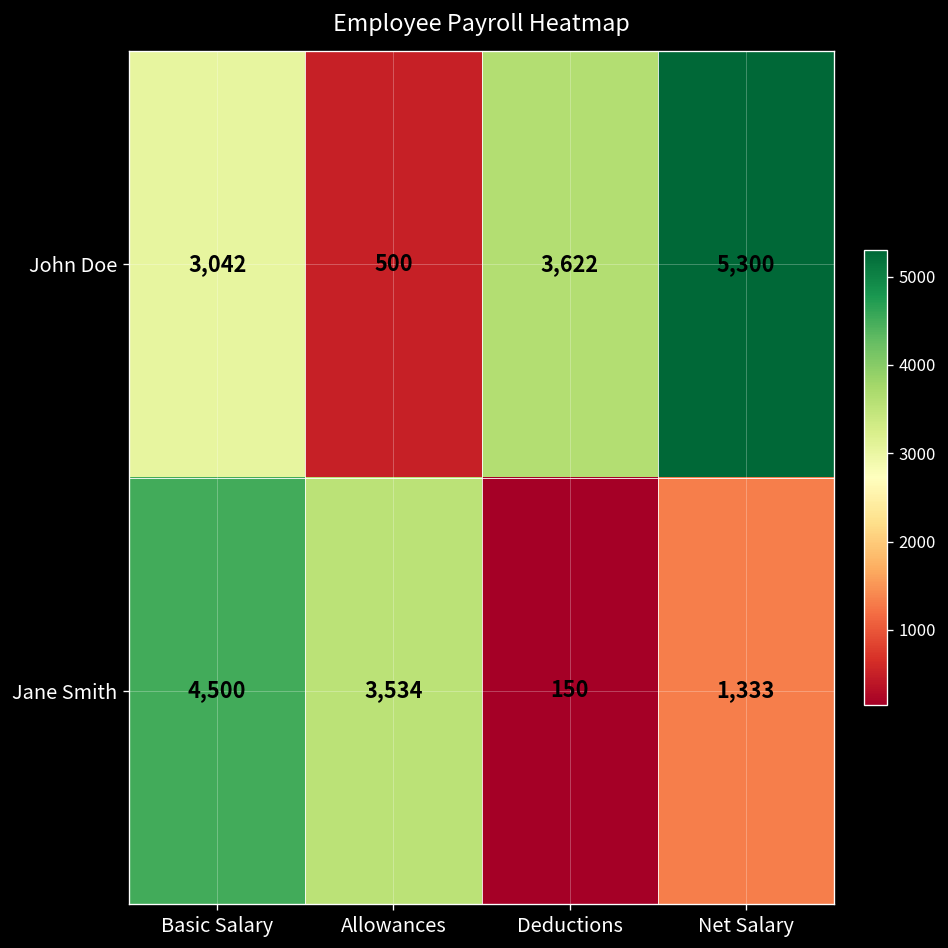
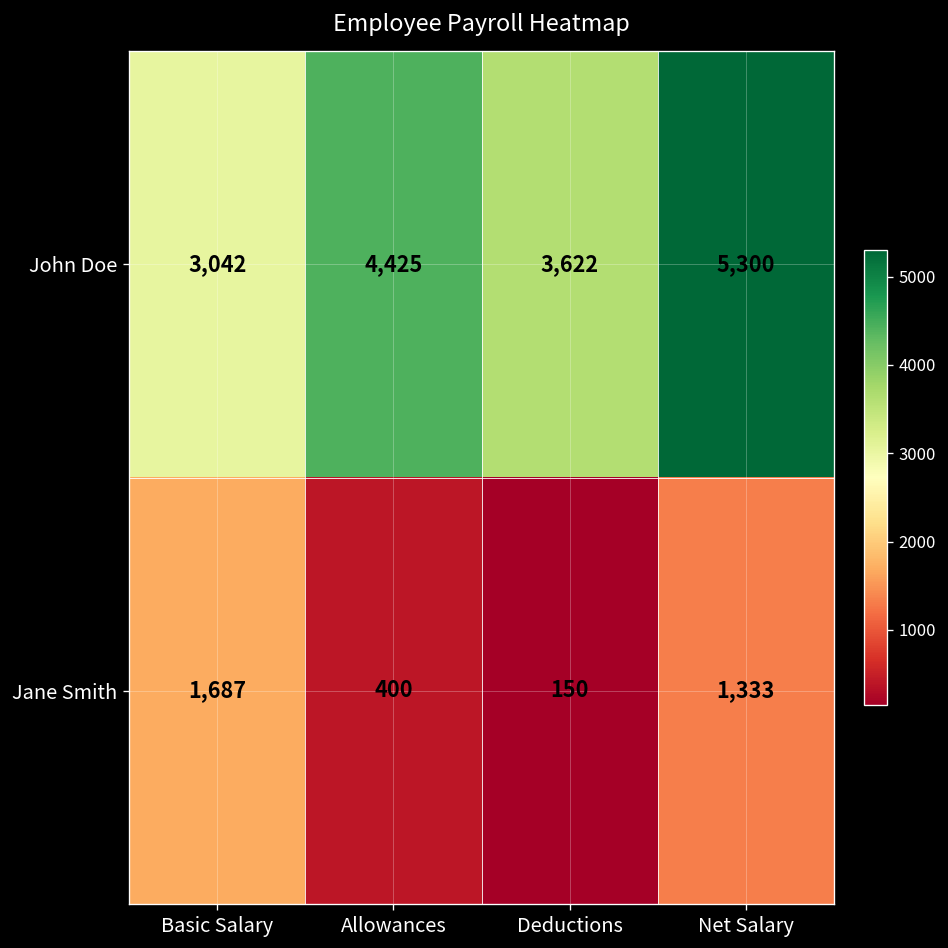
John Doe, Allowances: 500 -> 4,425
Jane Smith, Basic Salary: 4,500 -> 1,687
Jane Smith, Allowances: 3,534 -> 400
